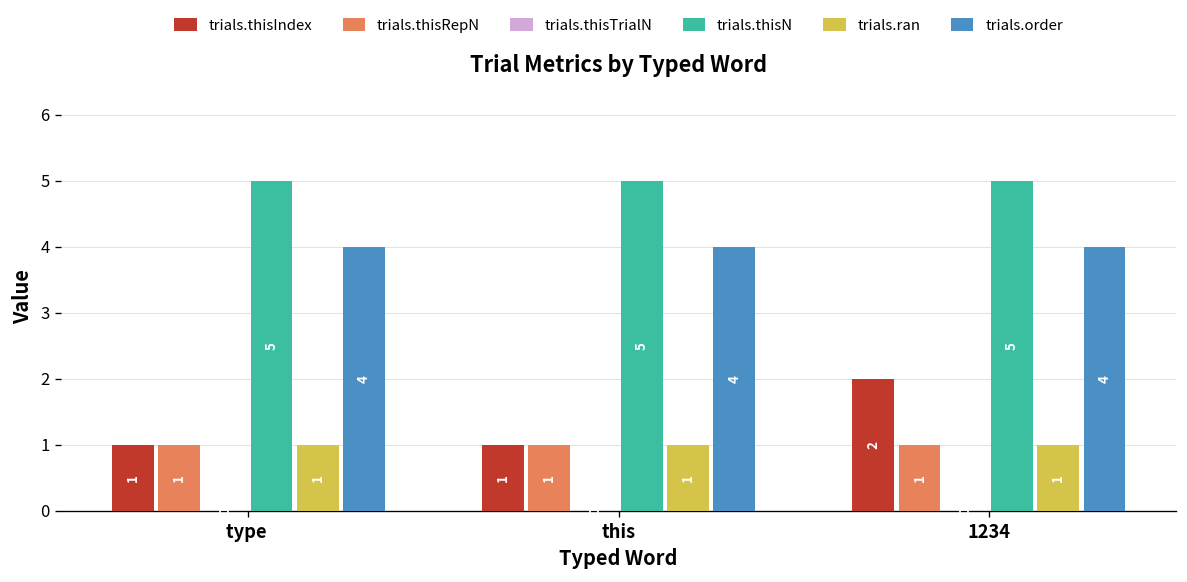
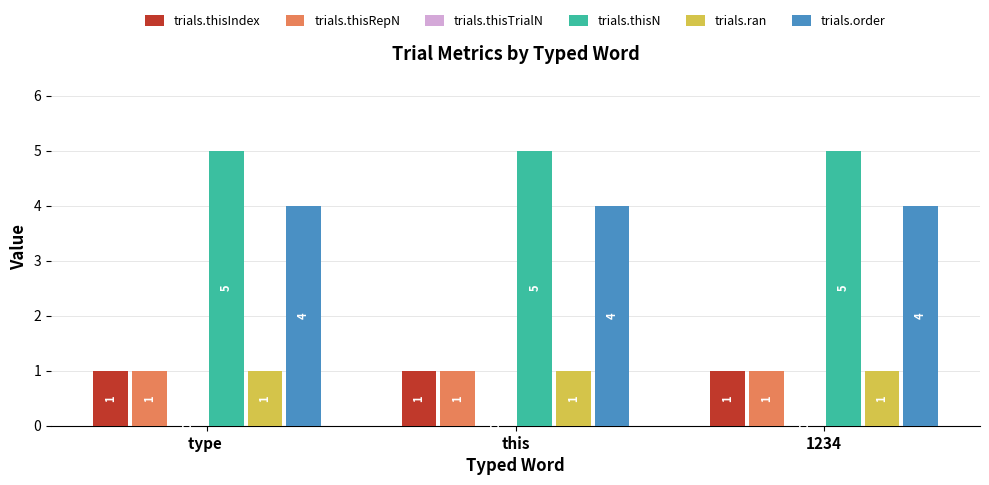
trials.thisIndex, 1234: 2 -> 1
